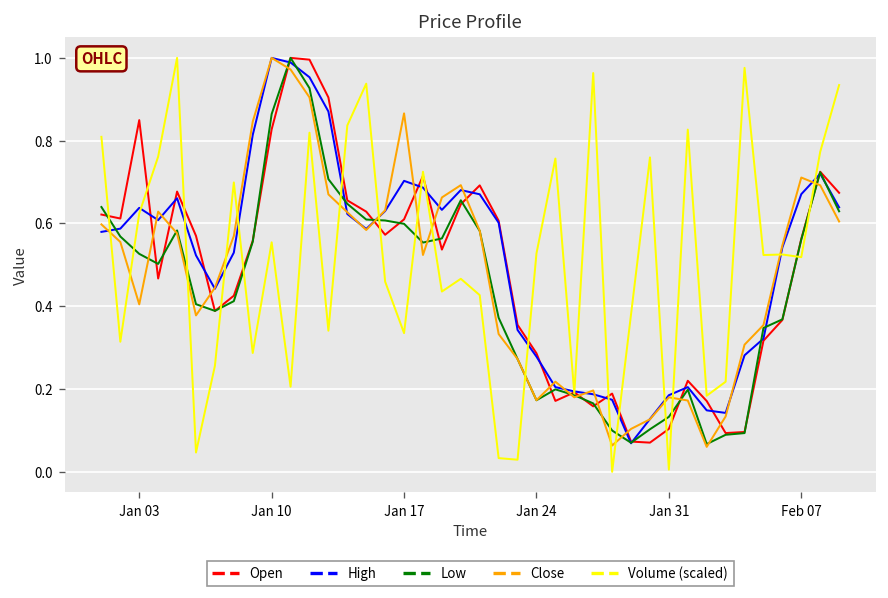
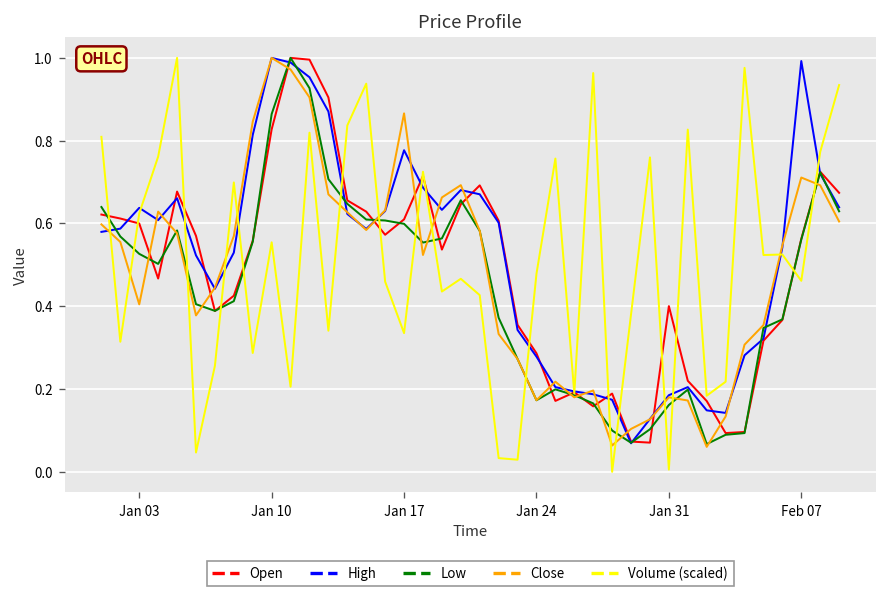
Open, Jan 03: 0.85 -> 0.60
High, Jan 17: 0.70 -> 0.78
Volume (scaled), Jan 24: 0.53 -> 0.48
Open, Jan 31: 0.10 -> 0.40
Low, Jan 31: 0.13 -> 0.16
High, Feb 07: 0.67 -> 0.99
Volume (scaled), Feb 07: 0.52 -> 0.46
